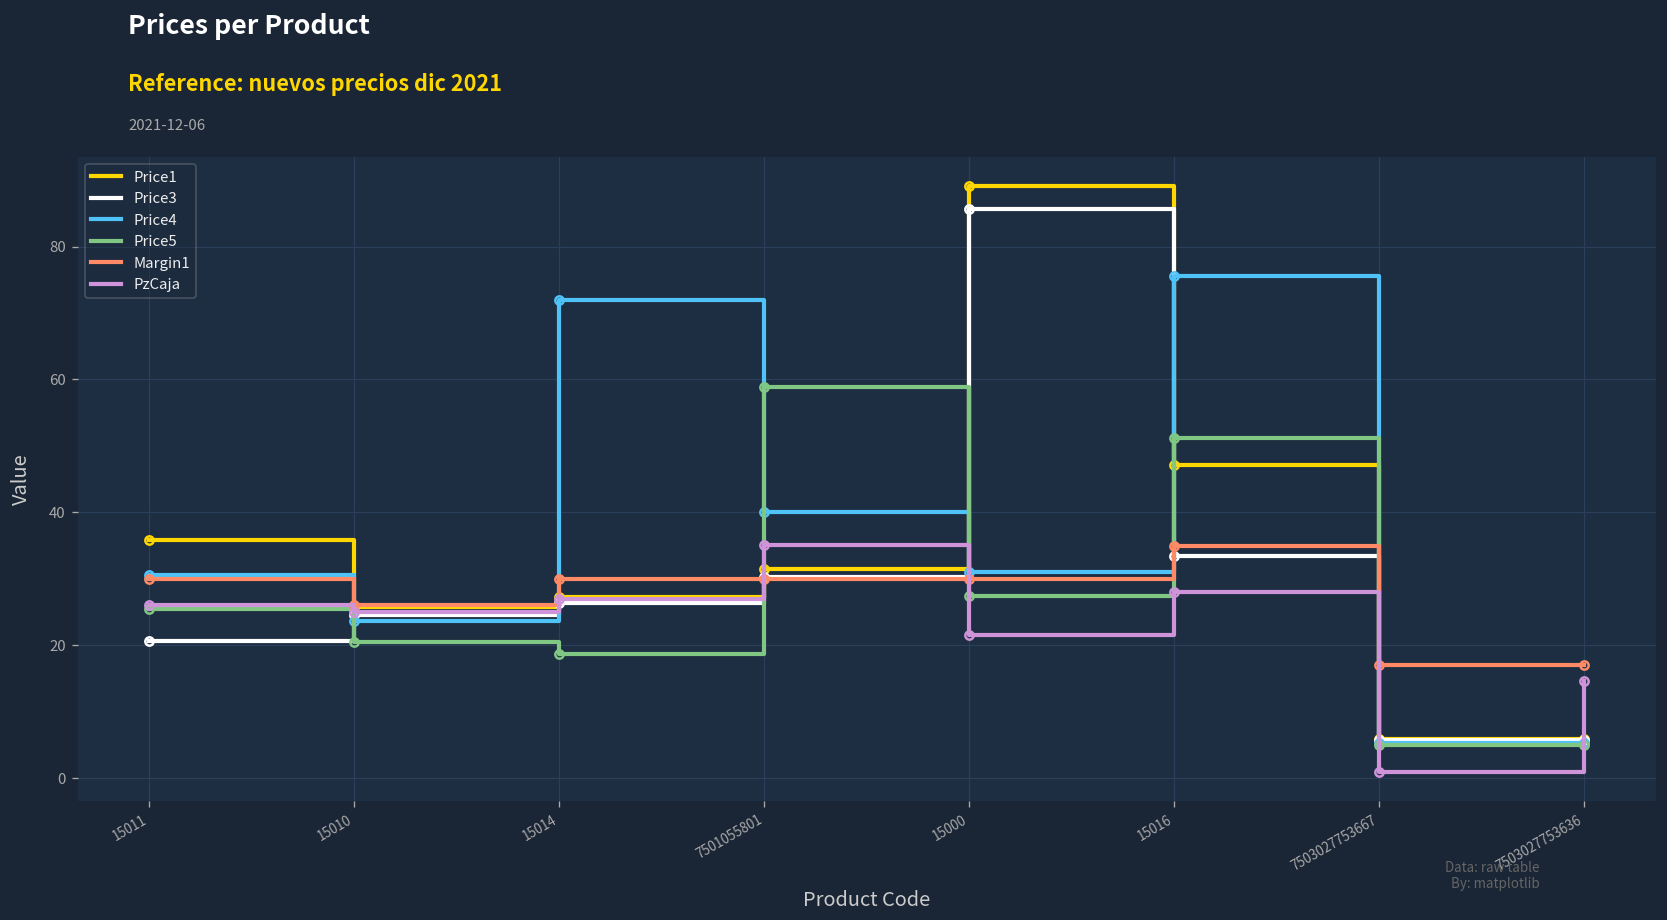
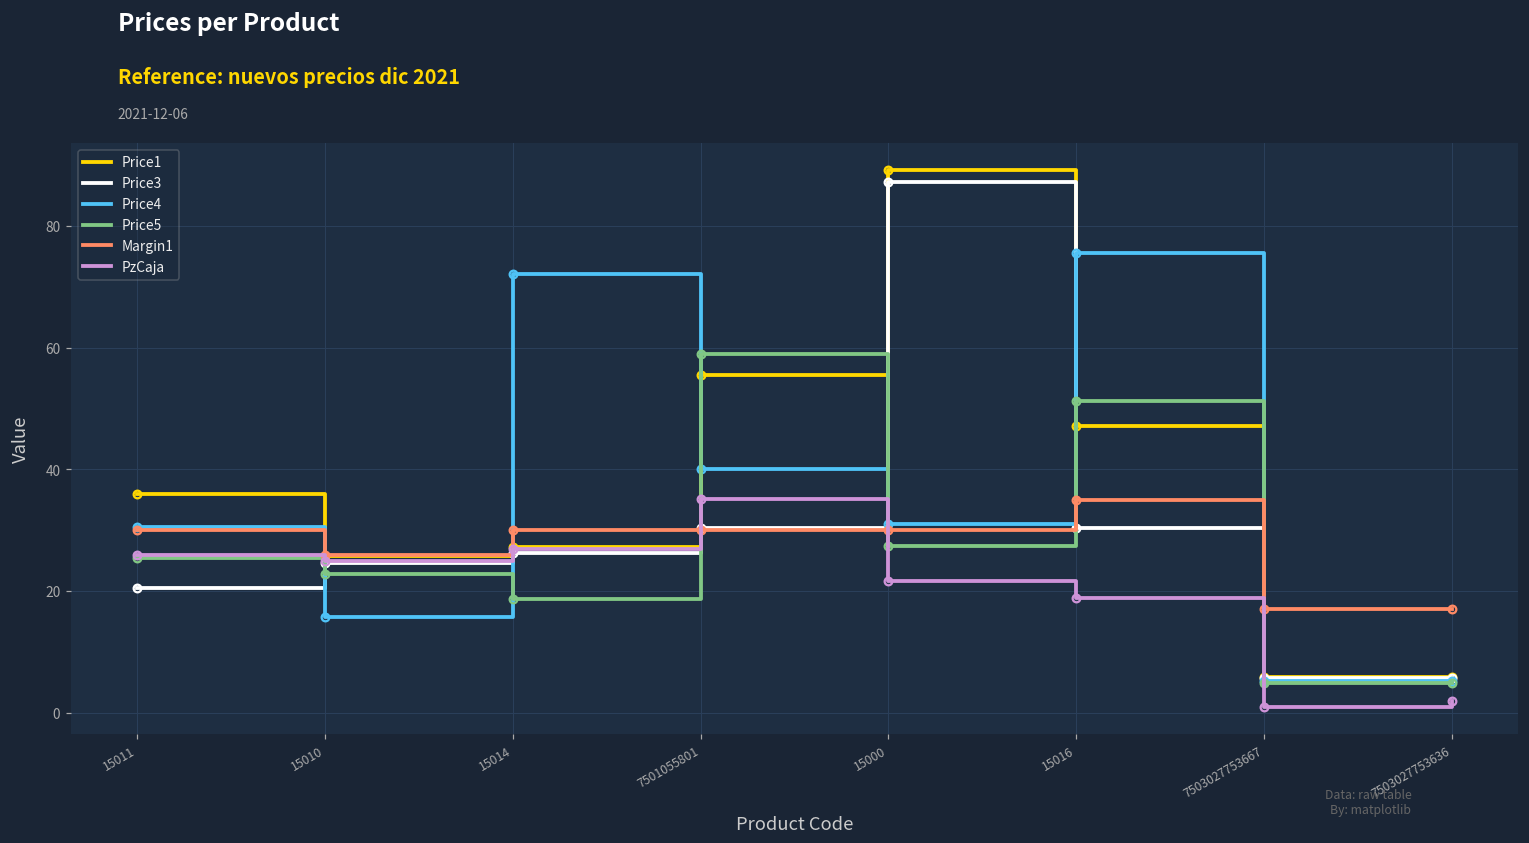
Price4, 15010: 24 -> 16
Price5, 15010: 21 -> 23
Price1, 7501055801: 32 -> 56
Price3, 15000: 86 -> 87
Price3, 15016: 34 -> 30
PzCaja, 15016: 28 -> 19
PzCaja, 7503027753636: 15 -> 2
